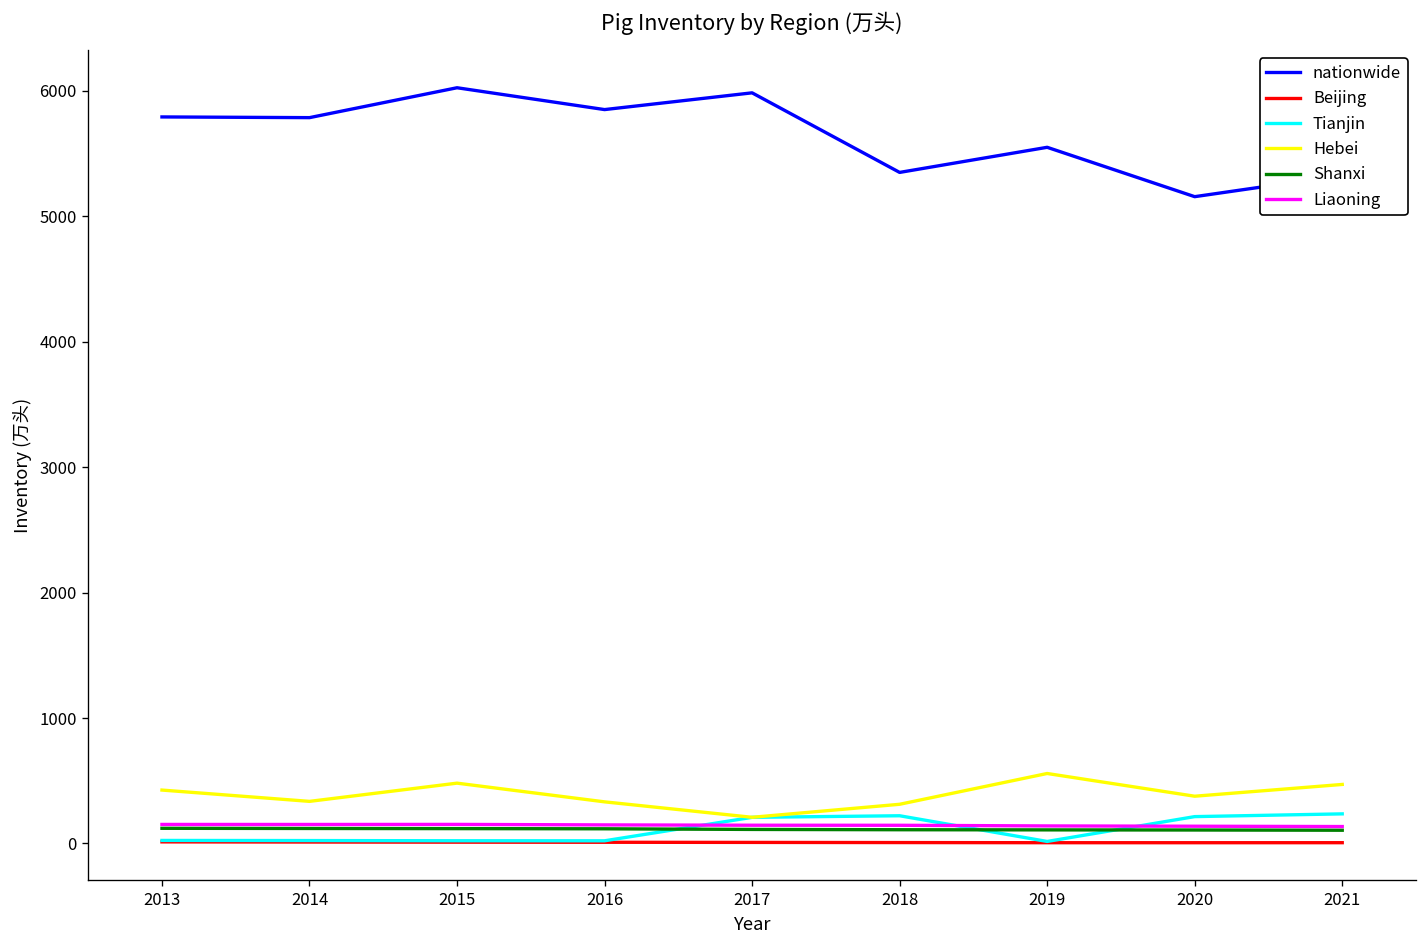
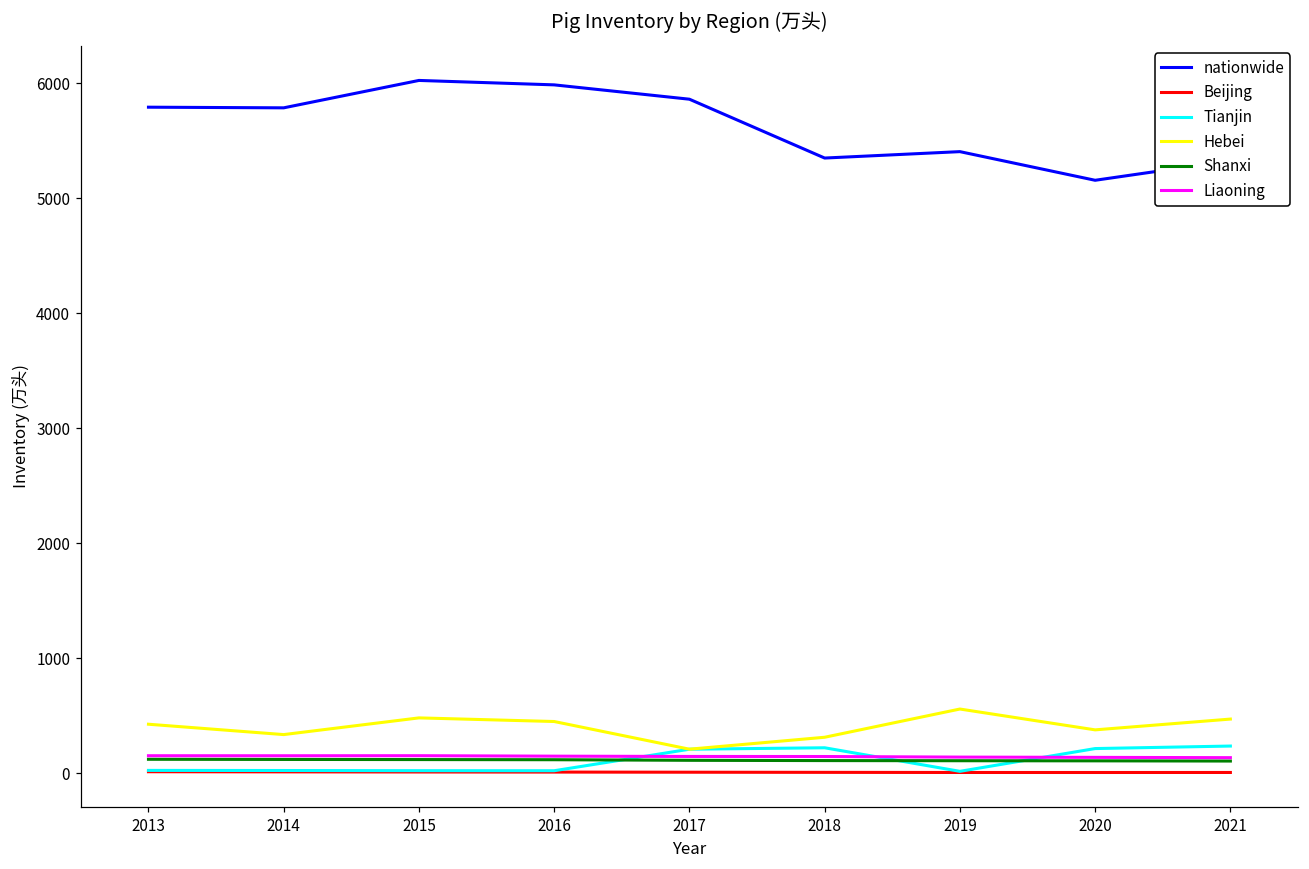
nationwide, 2016: 5850 -> 5980
Hebei, 2016: 330 -> 450
nationwide, 2017: 5980 -> 5860
nationwide, 2019: 5550 -> 5400
